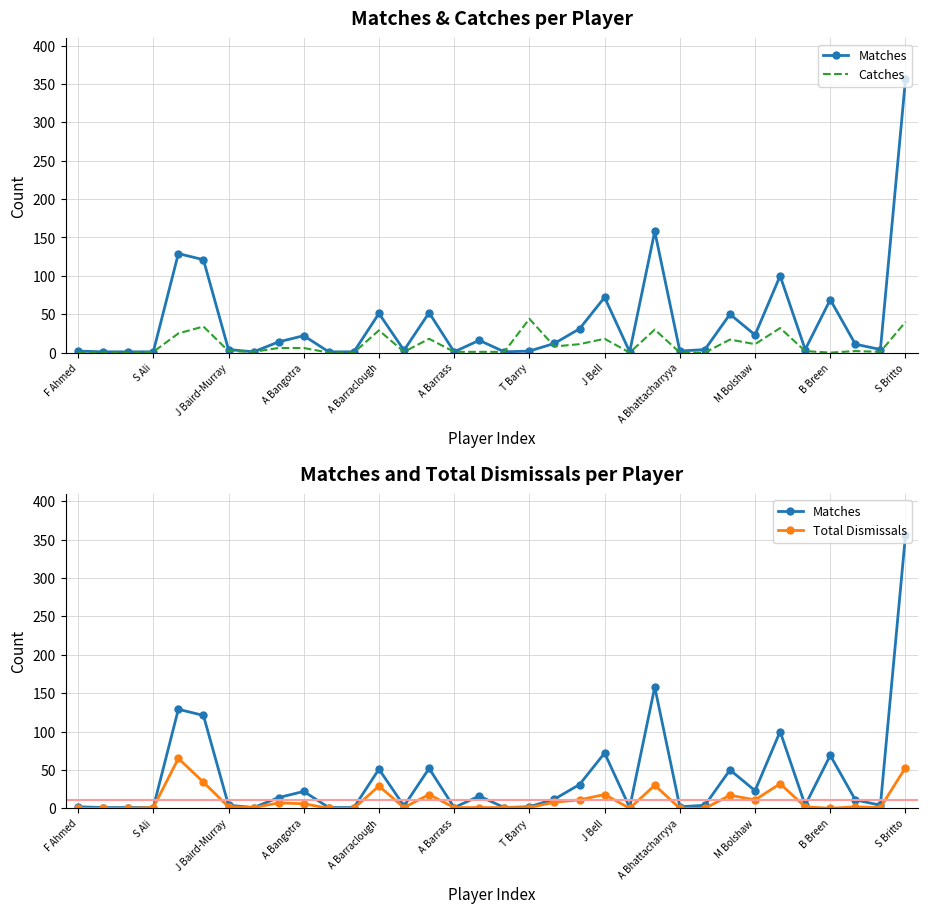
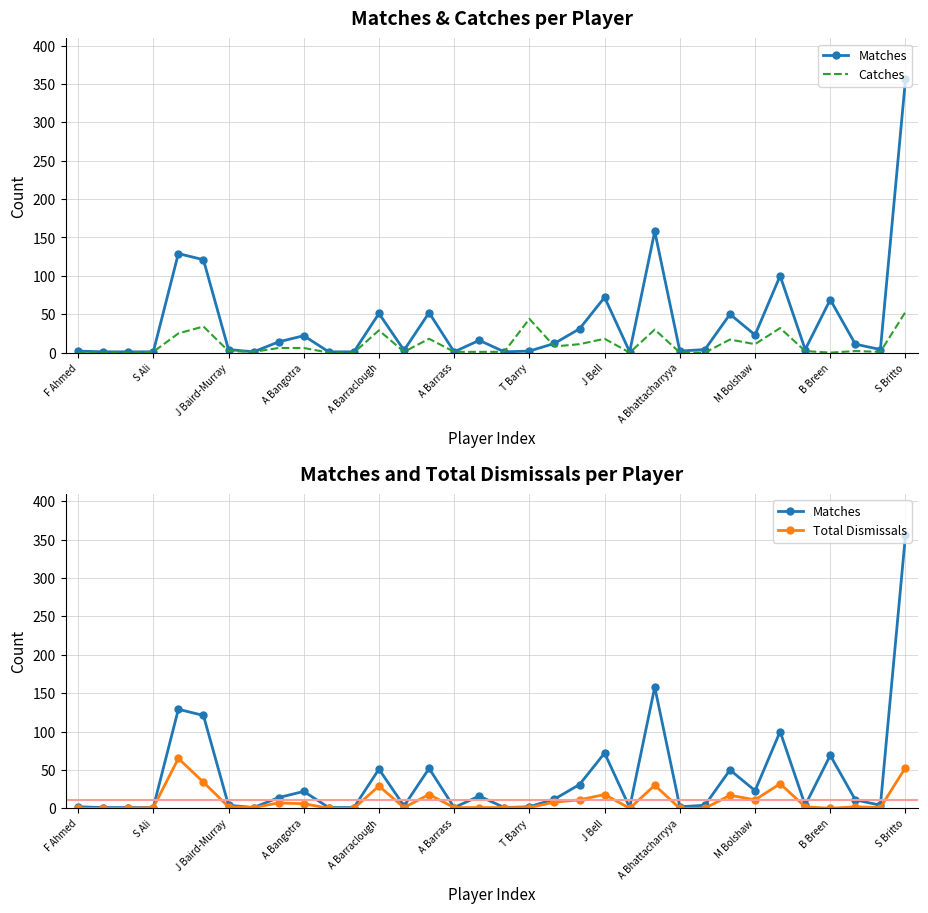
Matches & Catches per Player, Catches, S Britto: 40 -> 50
